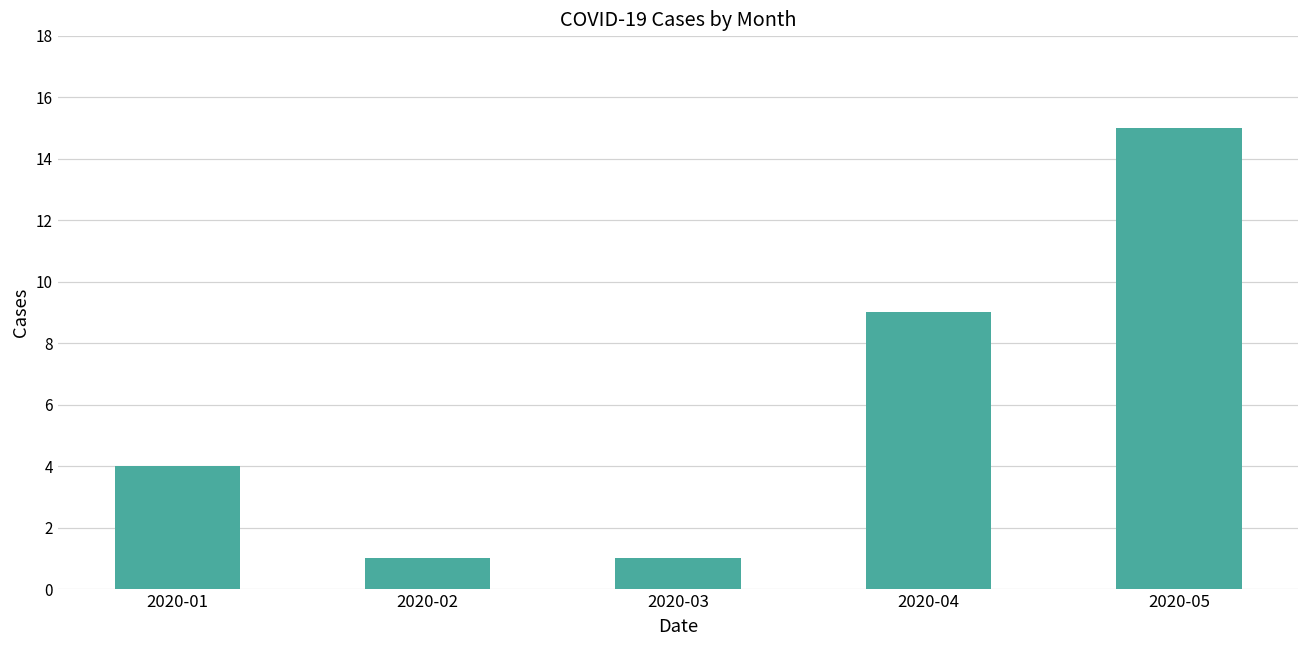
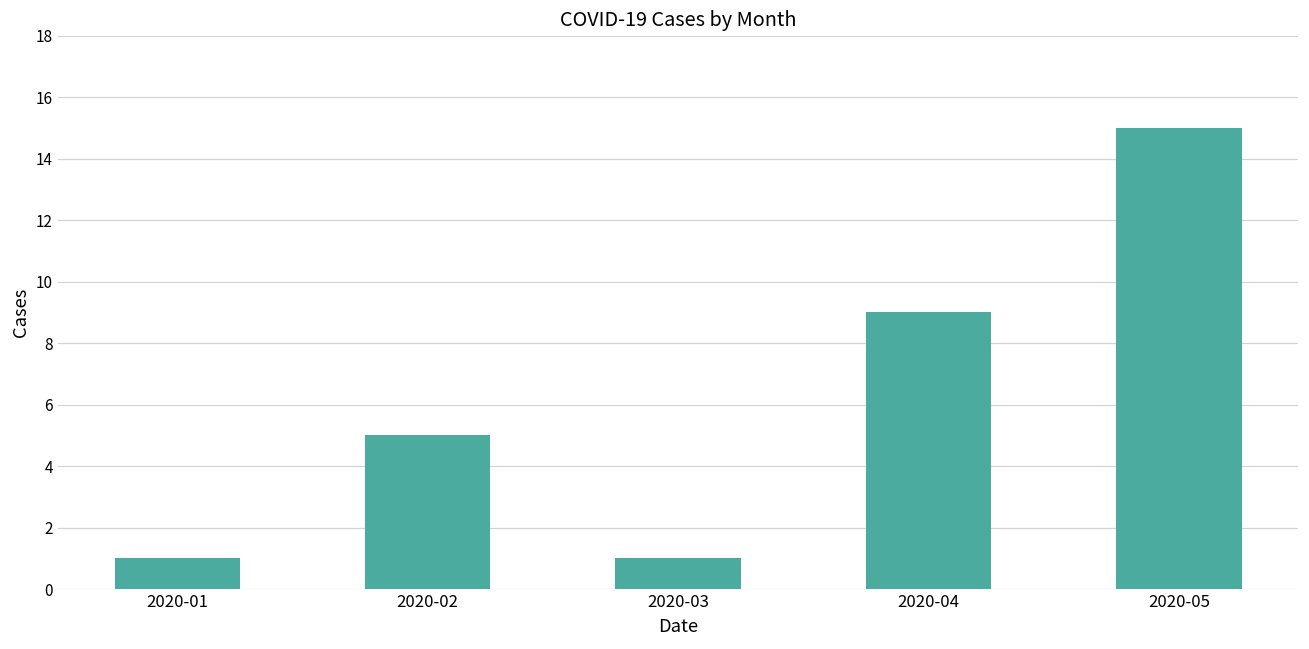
2020-01: 4 -> 1
2020-02: 1 -> 5
